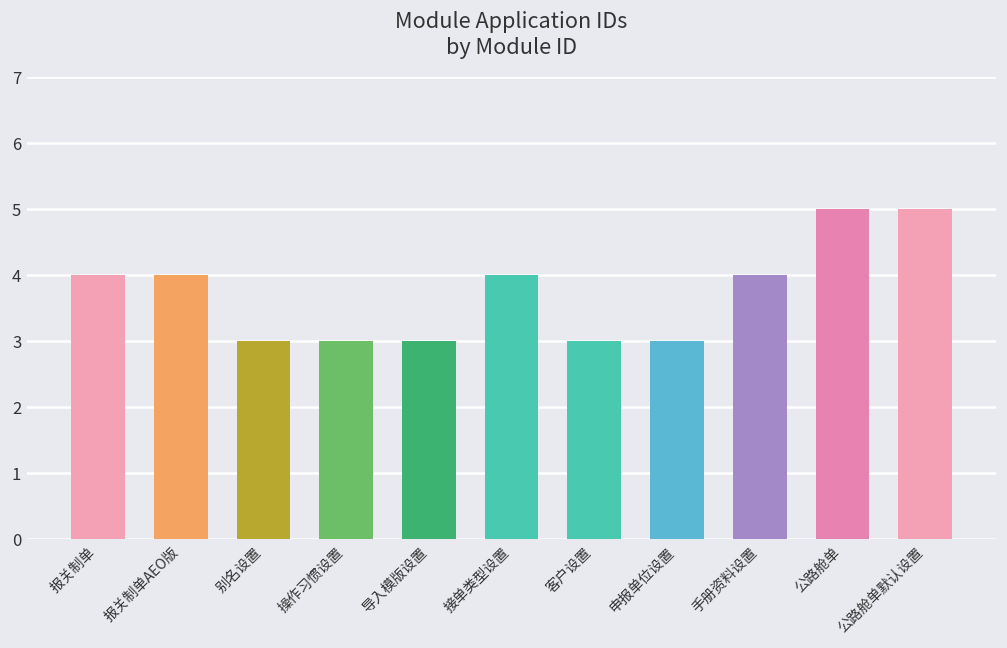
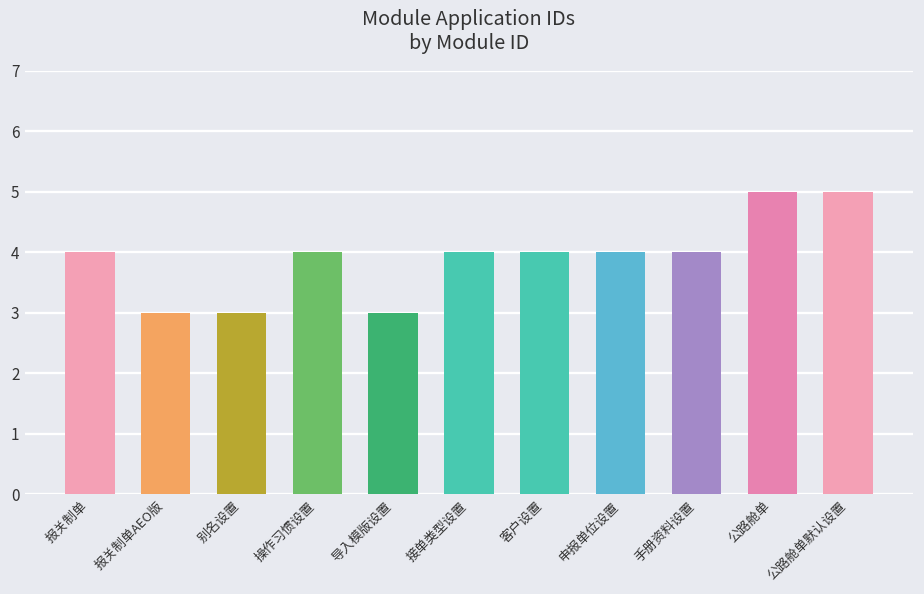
报关制单AEO版: 4 -> 3
操作习惯设置: 3 -> 4
客户设置: 3 -> 4
申报单位设置: 3 -> 4
